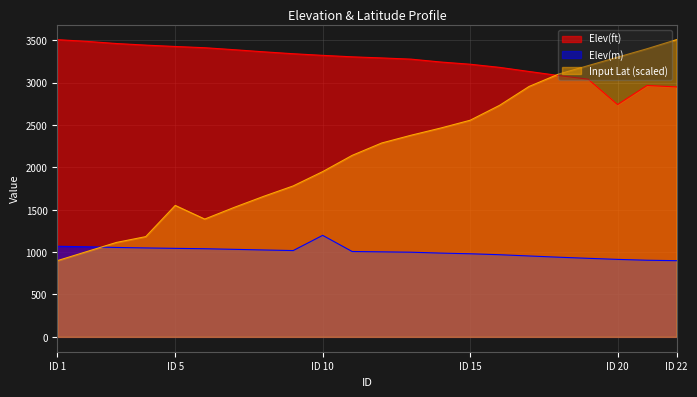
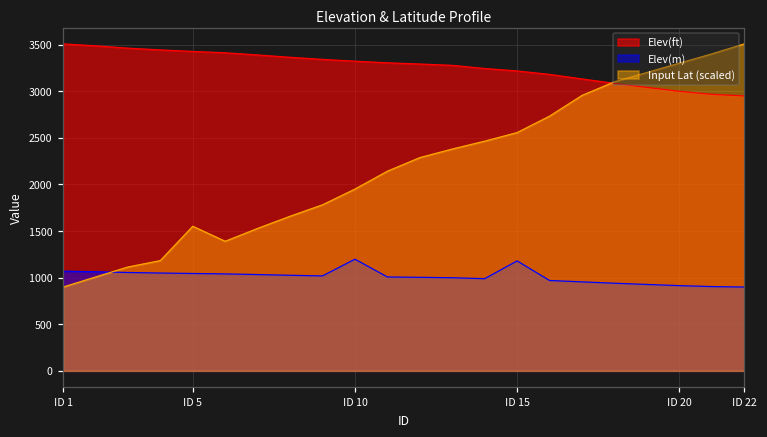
Elev(m), ID 15: 1000 -> 1200
Elev(ft), ID 20: 2700 -> 3000
